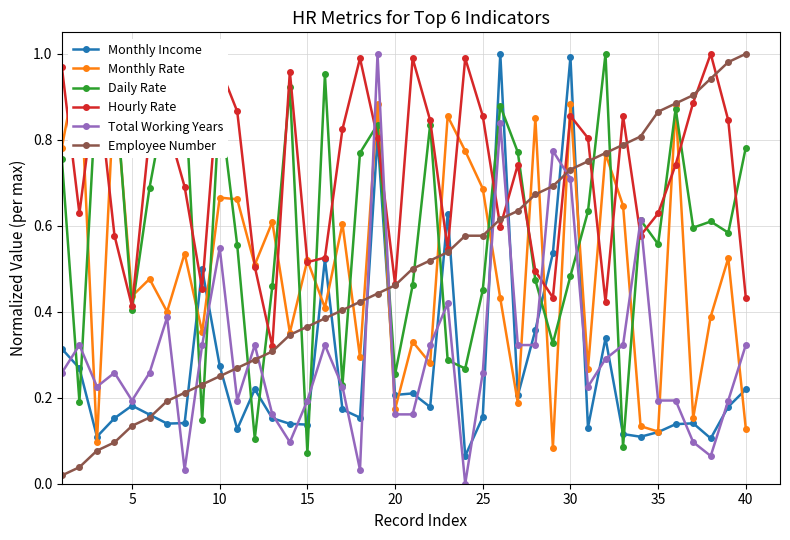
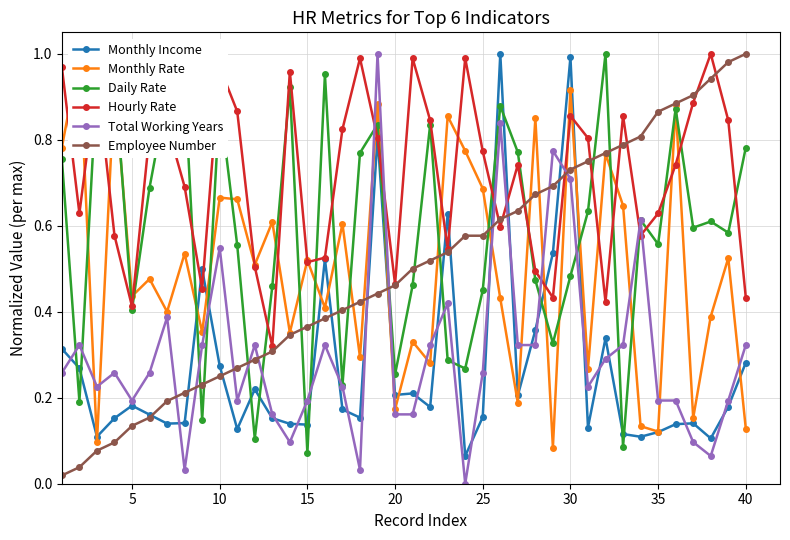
Hourly Rate, 25: 0.86 -> 0.77
Monthly Rate, 30: 0.88 -> 0.92
Monthly Income, 40: 0.22 -> 0.28
